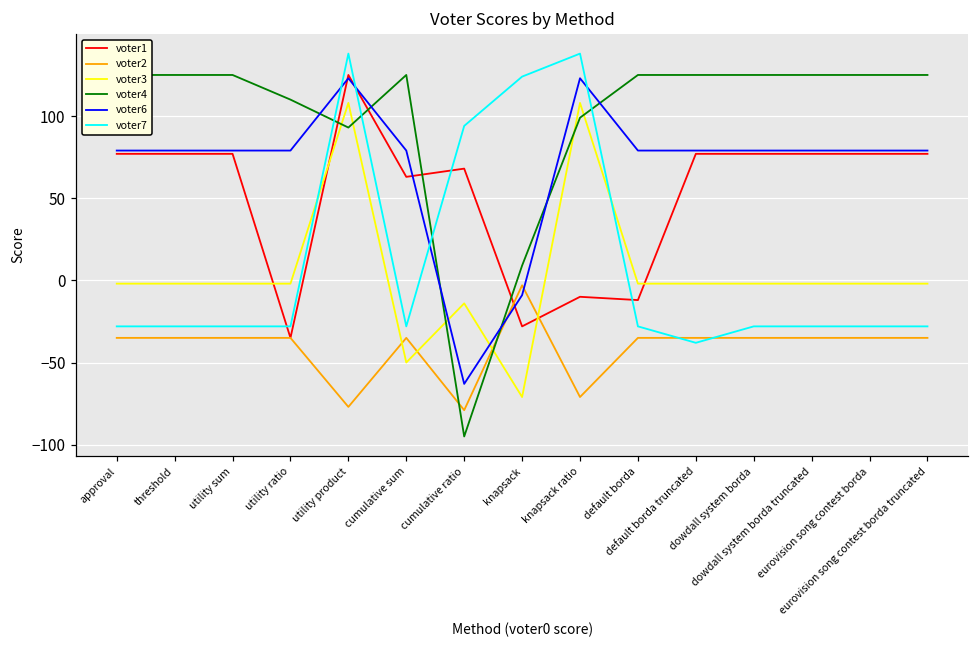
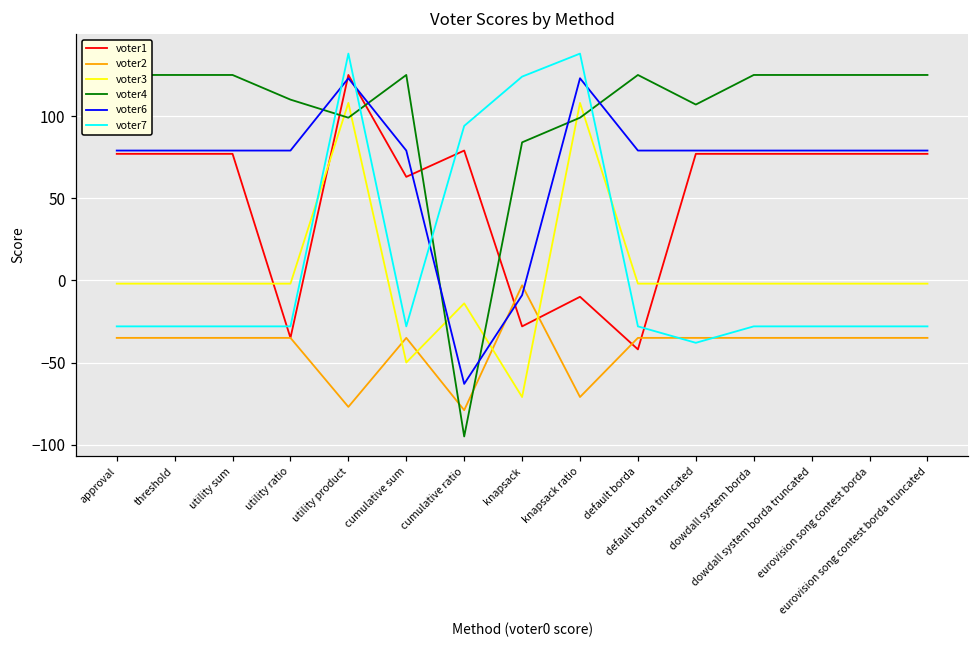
voter4, utility product: 93 -> 99
voter1, cumulative ratio: 68 -> 79
voter4, knapsack: 9 -> 84
voter1, default borda: -12 -> -42
voter4, default borda truncated: 125 -> 107
